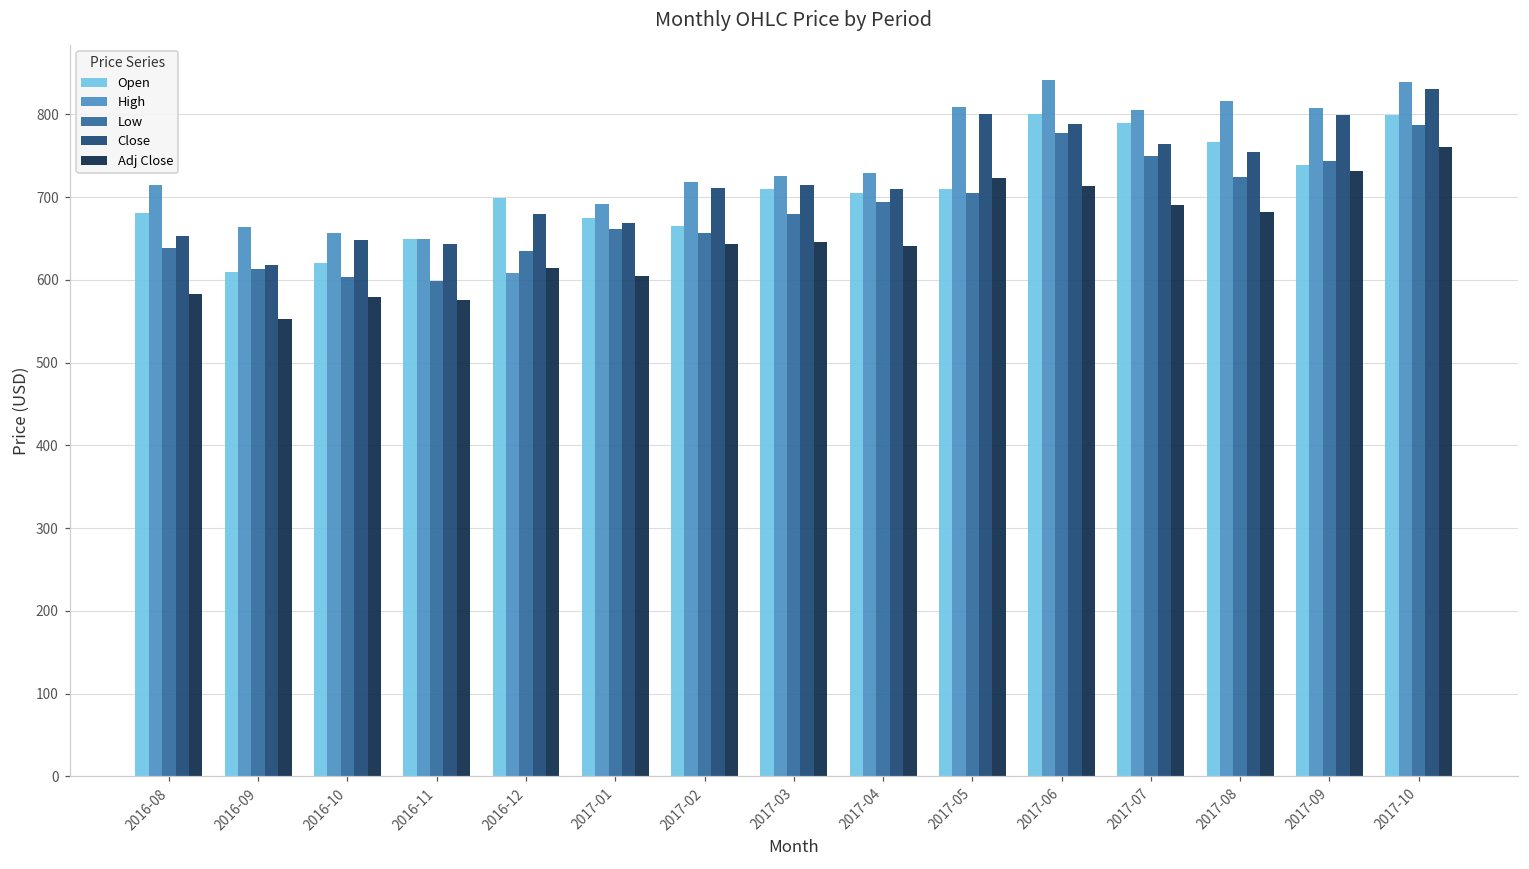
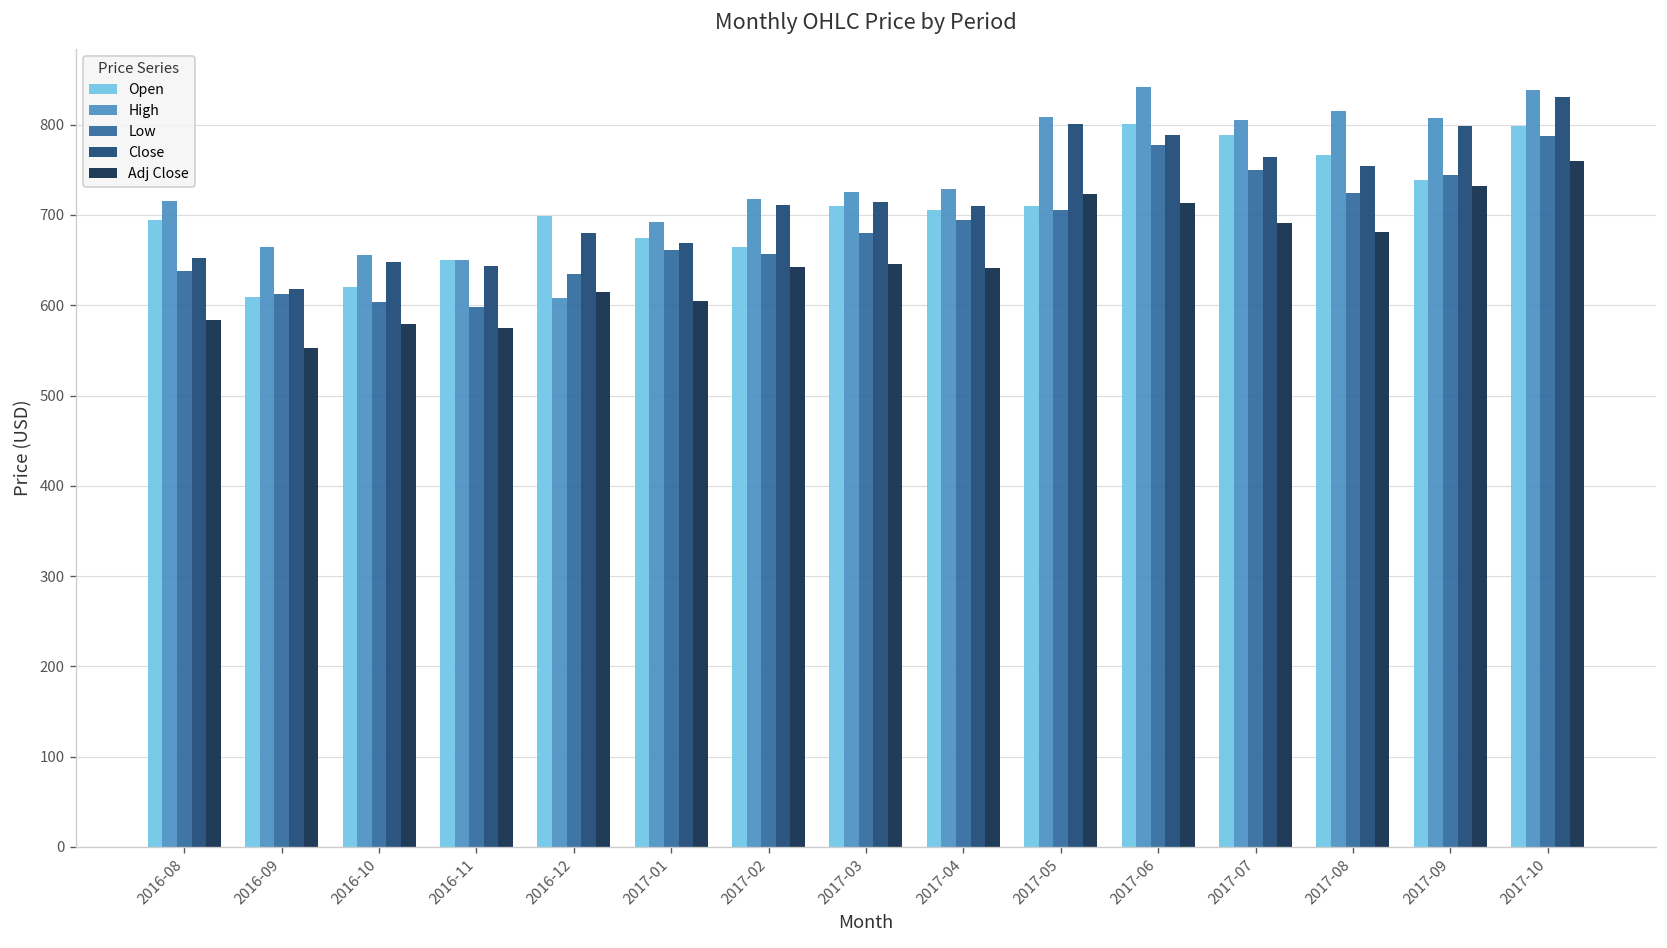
Open, 2016-08: 680 -> 690
